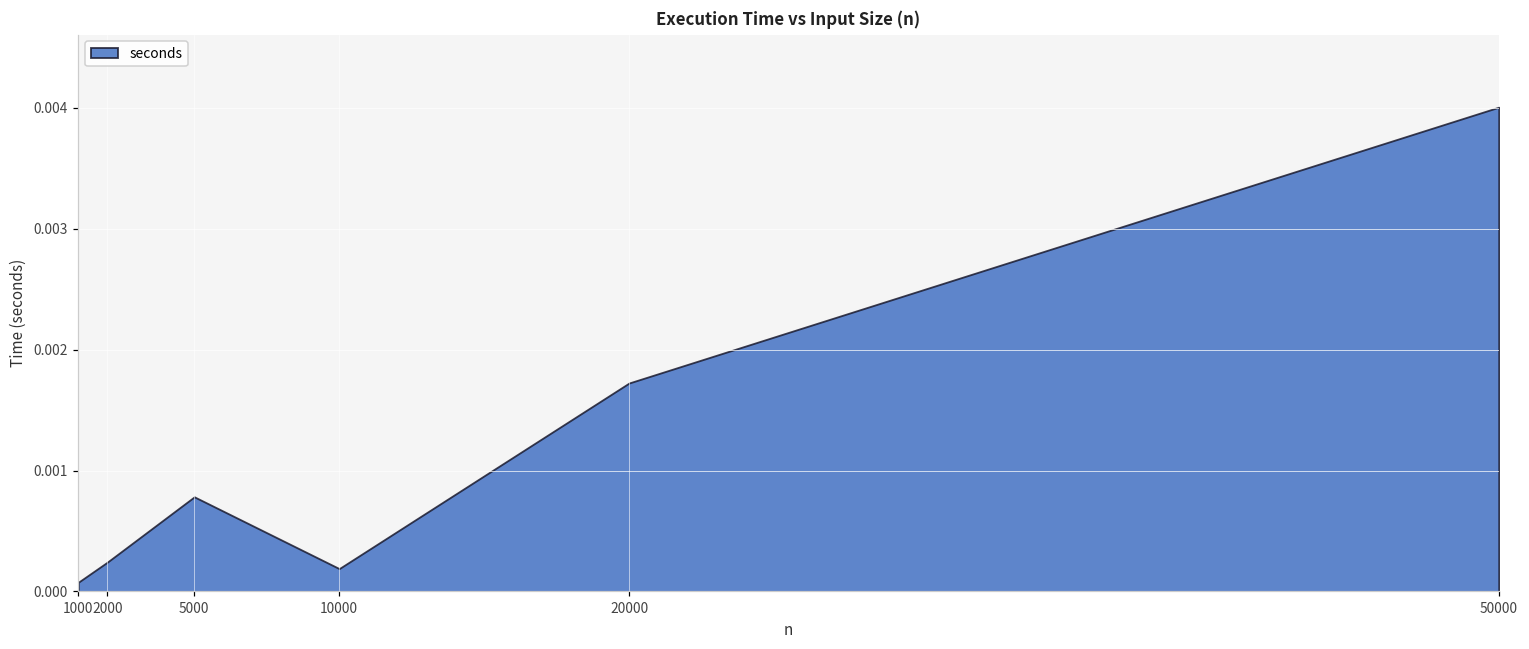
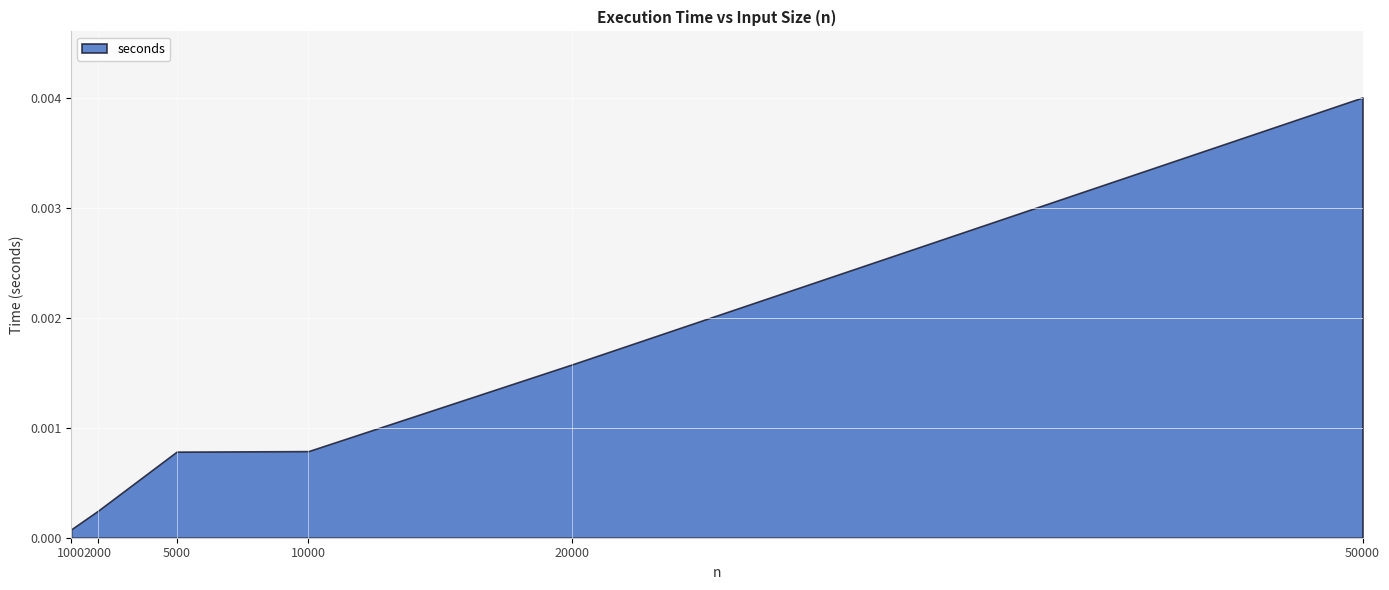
10000: 0.00019 -> 0.00079
20000: 0.00172 -> 0.00158
